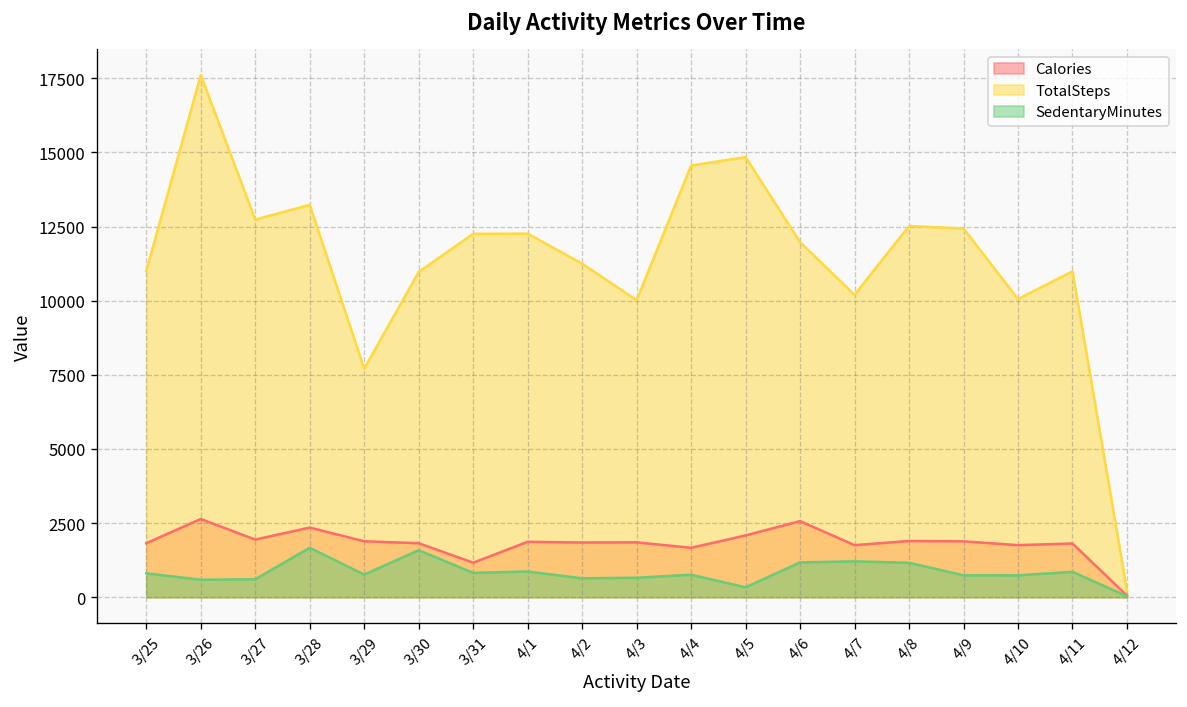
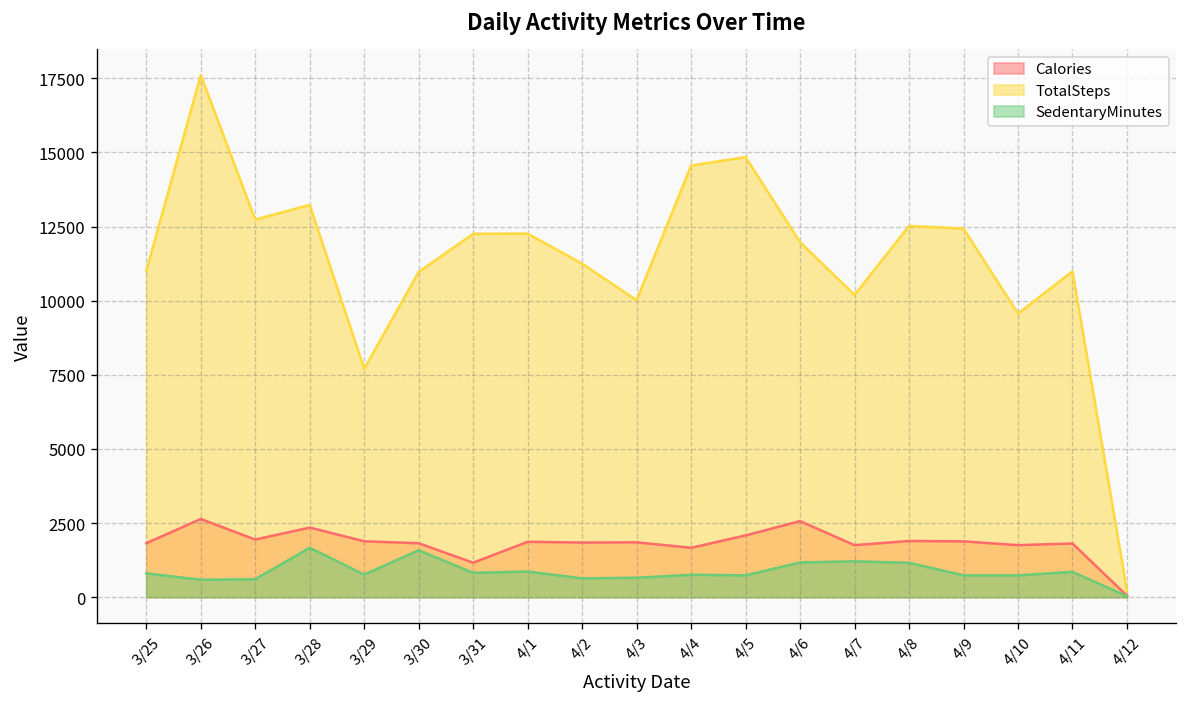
SedentaryMinutes, 4/5: 300 -> 700
TotalSteps, 4/10: 10100 -> 9600
